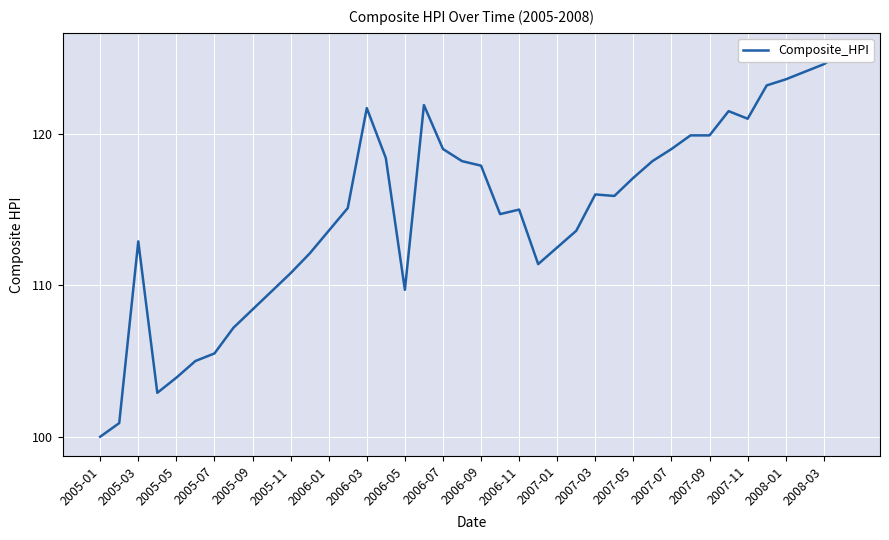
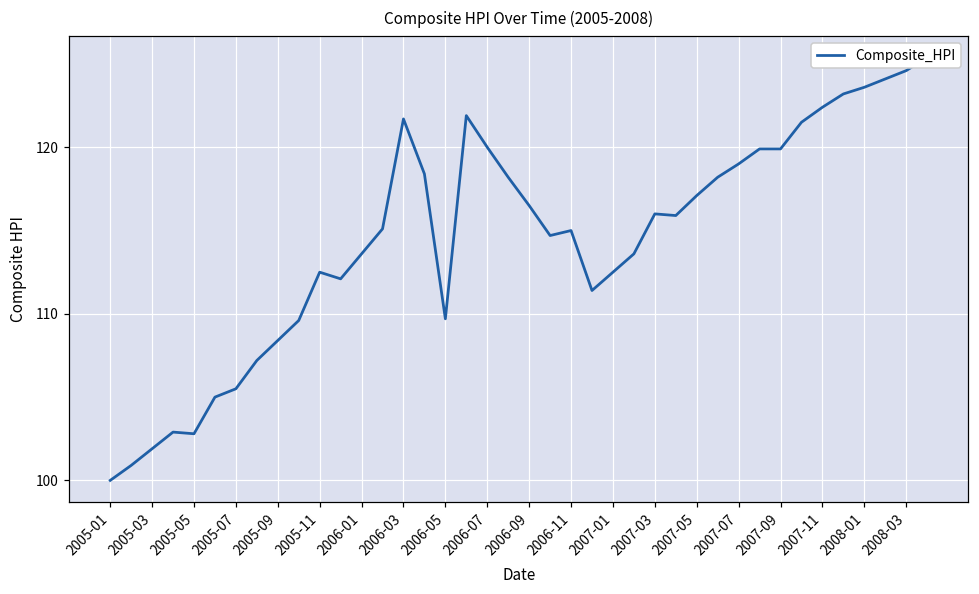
2005-03: 112.9 -> 101.9
2005-05: 103.9 -> 102.8
2005-11: 110.8 -> 112.5
2006-07: 119 -> 120
2006-09: 117.9 -> 116.5
2007-11: 121.0 -> 122.4
